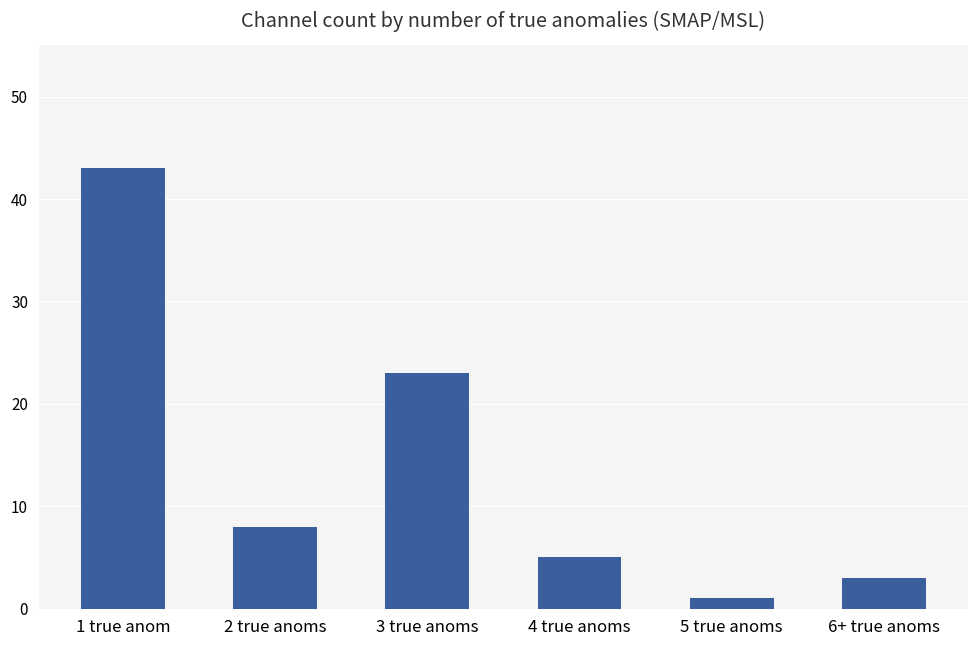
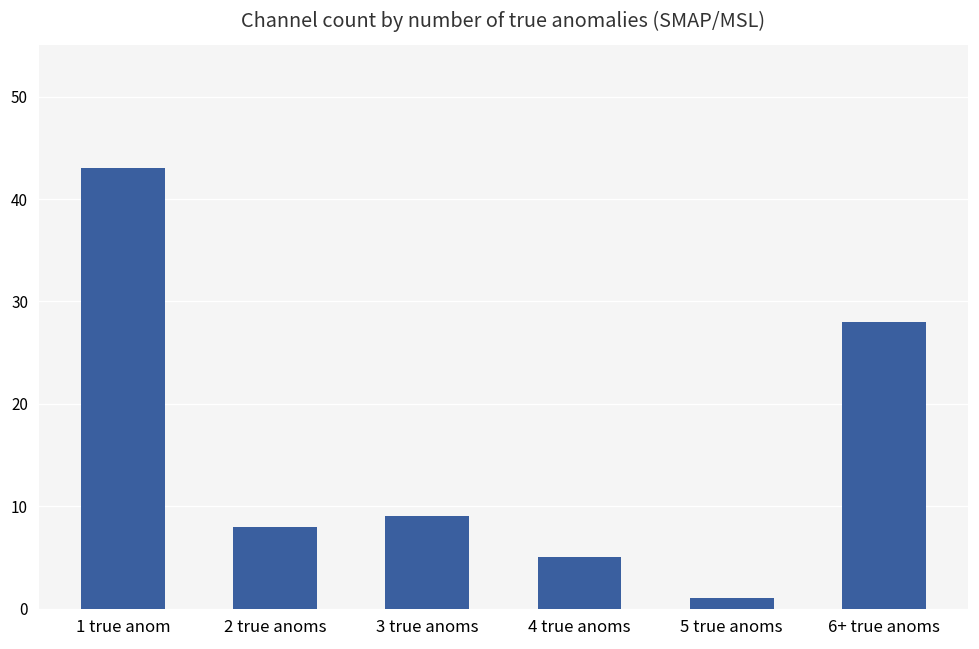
3 true anoms: 23 -> 9
6+ true anoms: 3 -> 28
